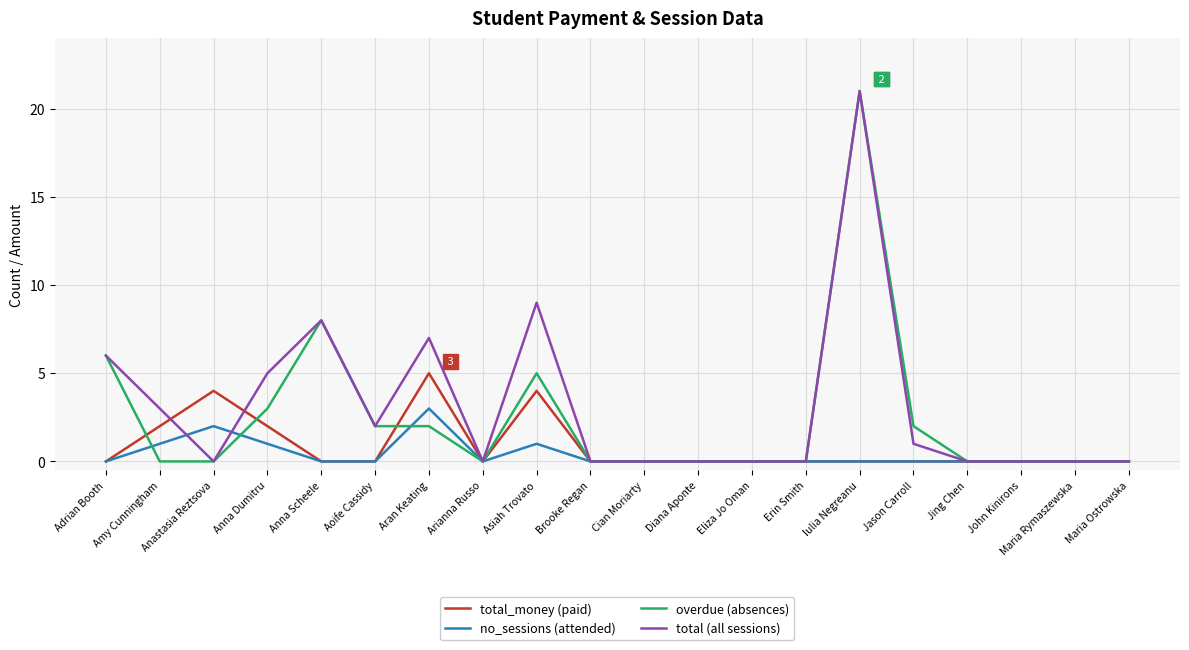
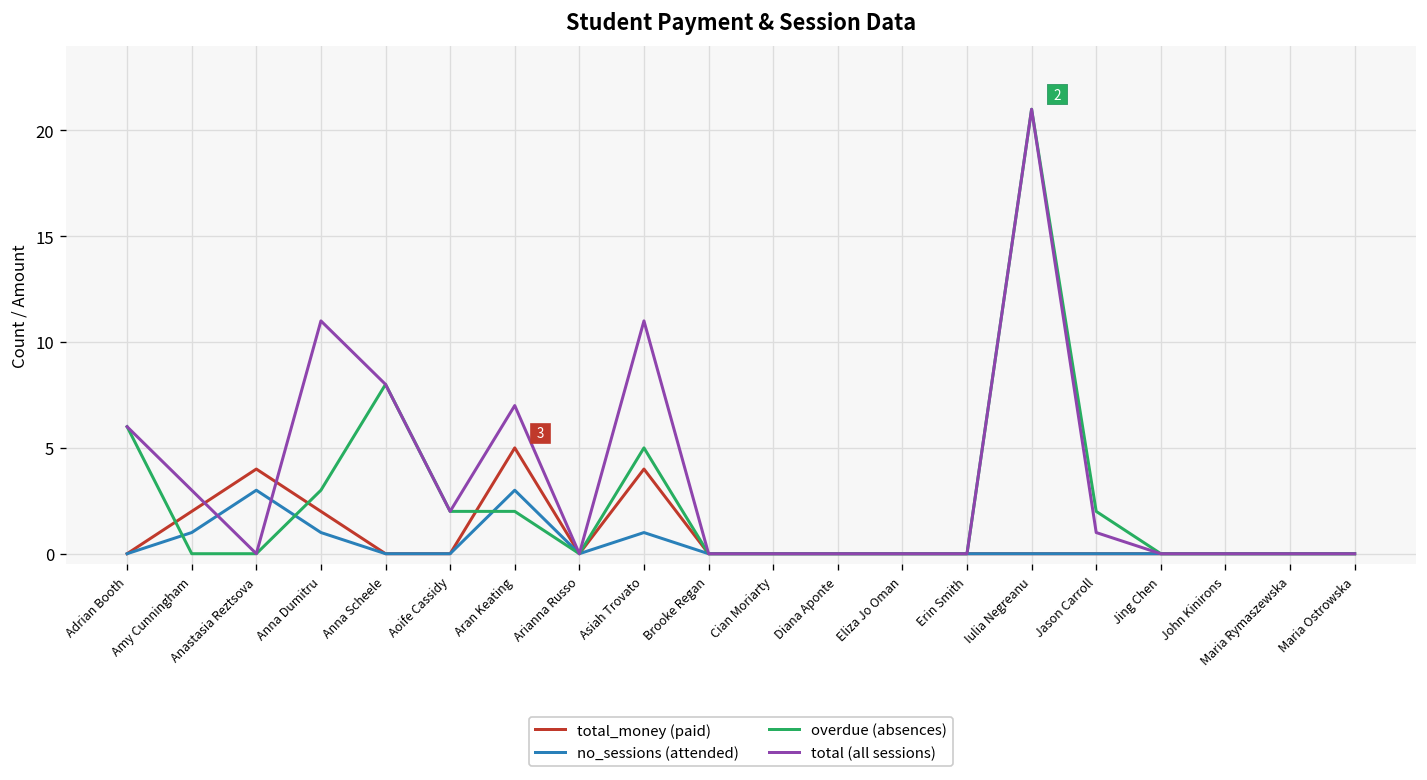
no_sessions (attended), Anastasia Reztsova: 2 -> 3
total (all sessions), Anna Dumitru: 5 -> 11
total (all sessions), Asiah Trovato: 9 -> 11
